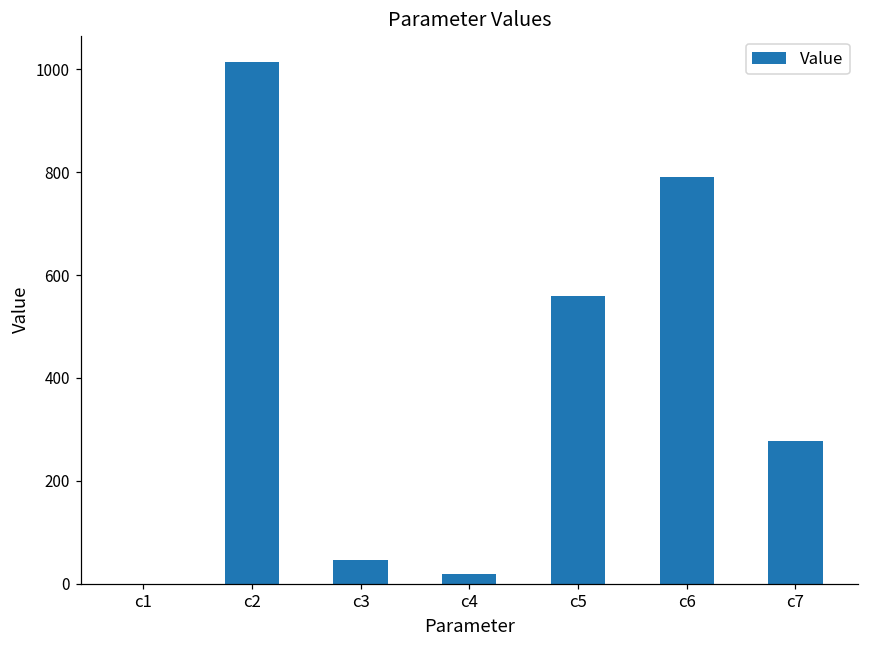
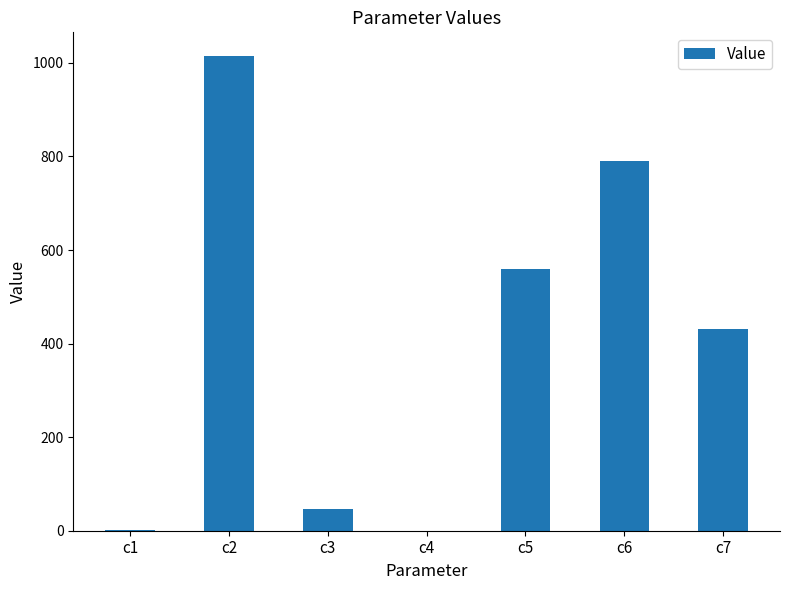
c4: 20 -> 0
c7: 280 -> 430
